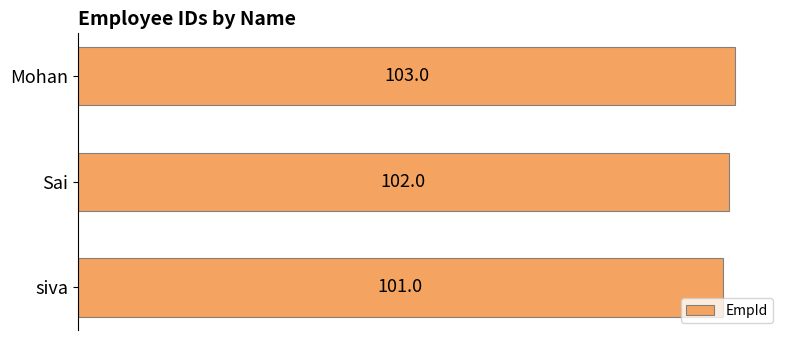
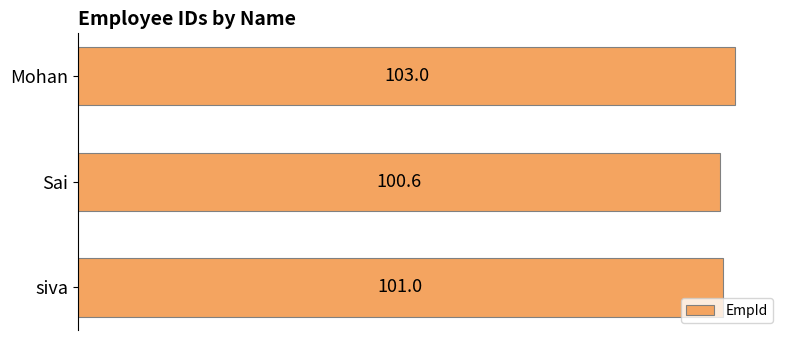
Sai: 102.0 -> 100.6
